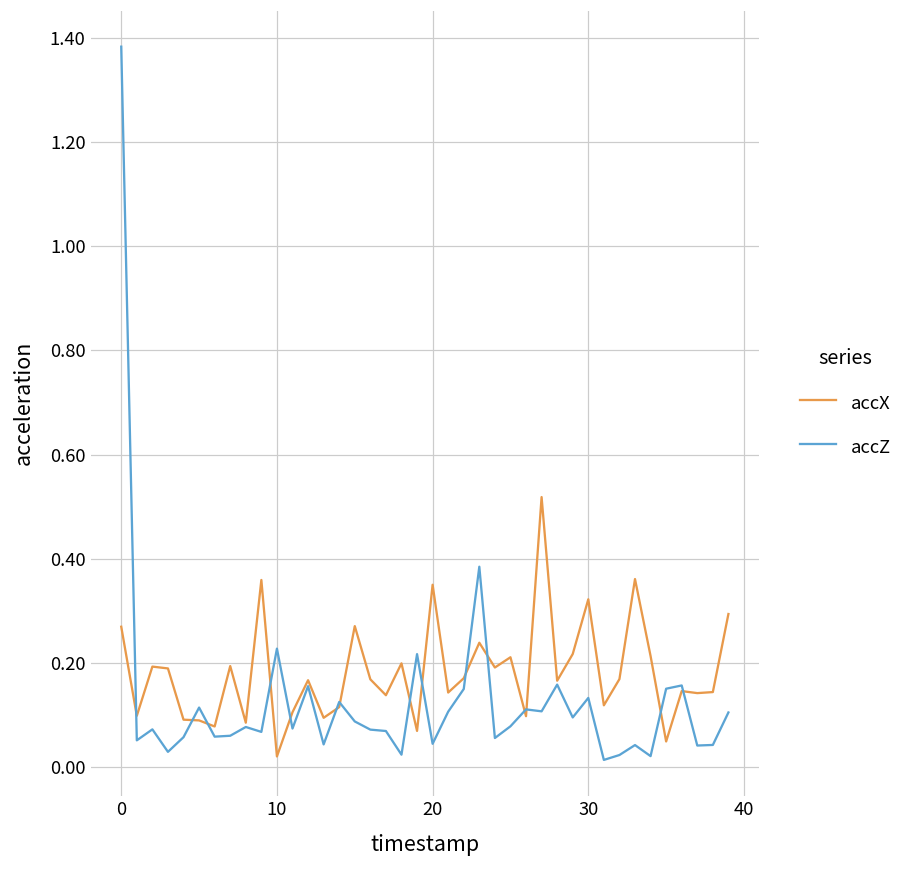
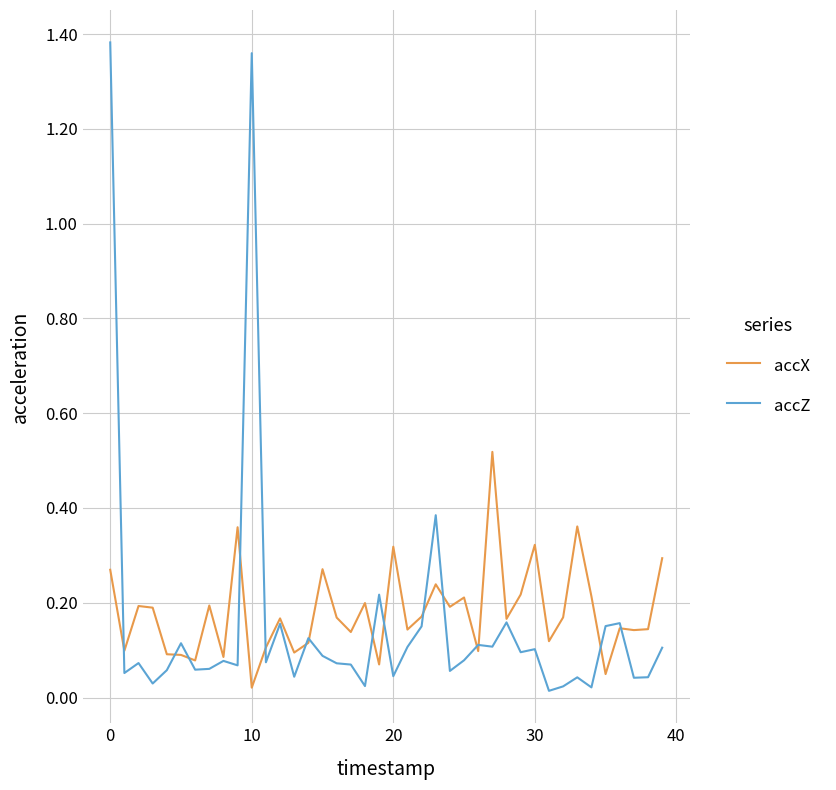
accZ, 10: 0.23 -> 1.36
accX, 20: 0.35 -> 0.32
accZ, 30: 0.13 -> 0.10
